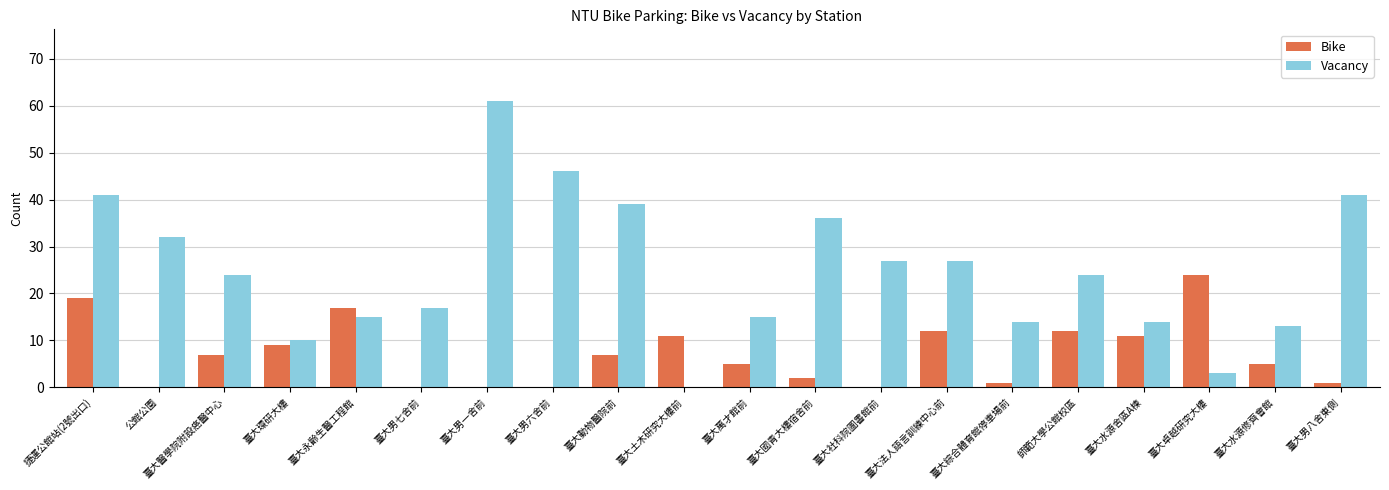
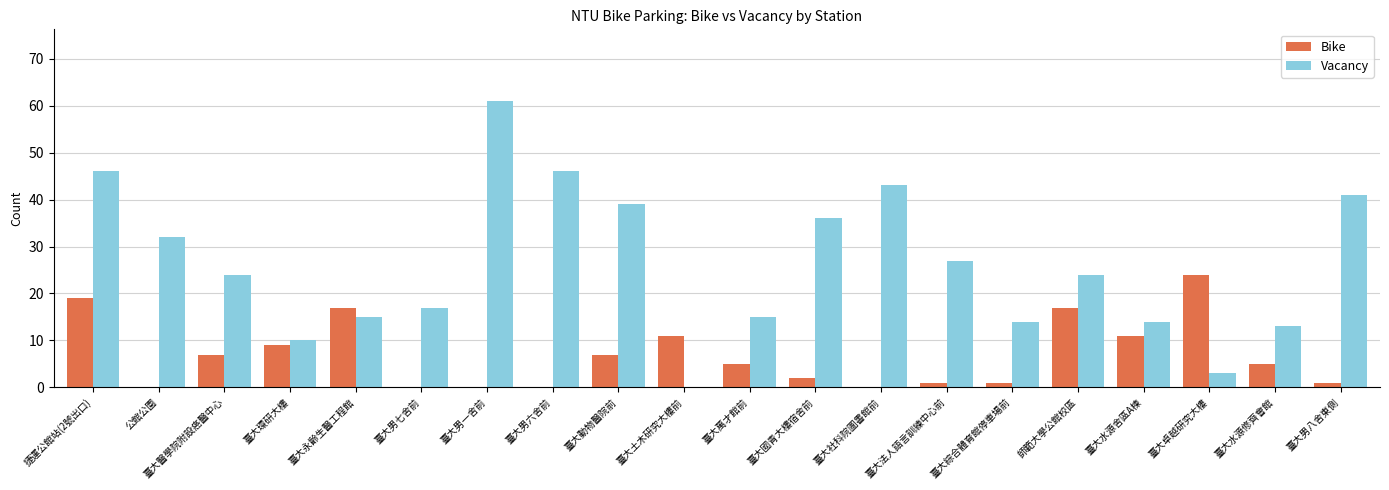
Vacancy, 捷運公館站(2號出口): 41 -> 46
Vacancy, 臺大社科院圖書館前: 27 -> 43
Bike, 臺大法人語言訓練中心前: 12 -> 1
Bike, 師範大學公館校區: 12 -> 17
